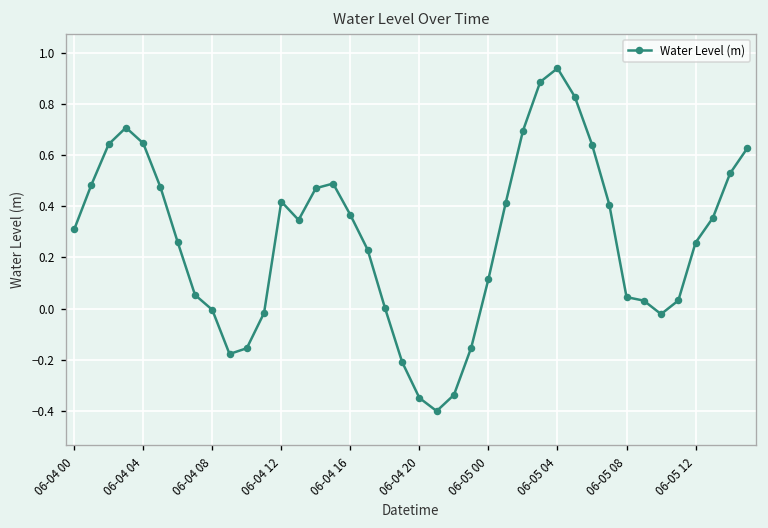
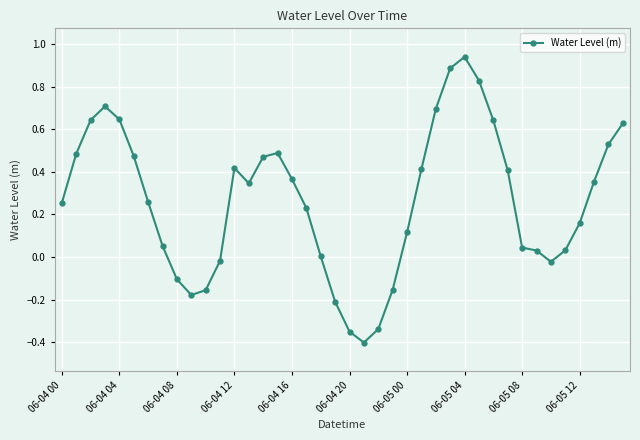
06-04 00: 0.31 -> 0.25
06-04 08: -0.01 -> -0.10
06-05 12: 0.26 -> 0.16
